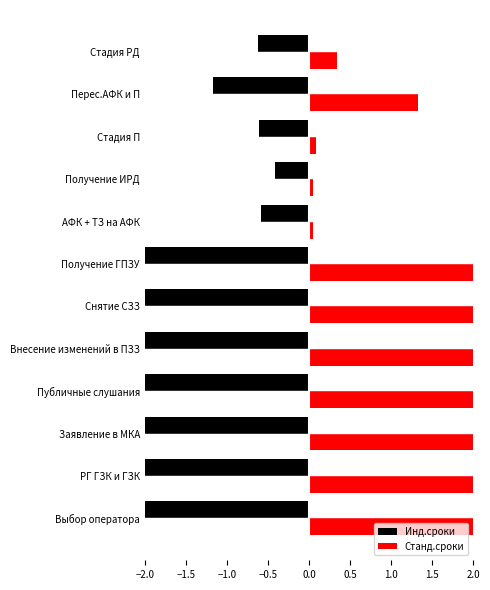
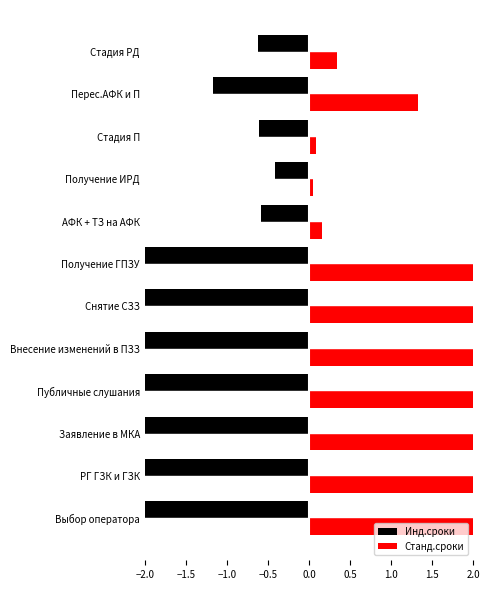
Станд.сроки, АФК + ТЗ на АФК: 0.1 -> 0.2
